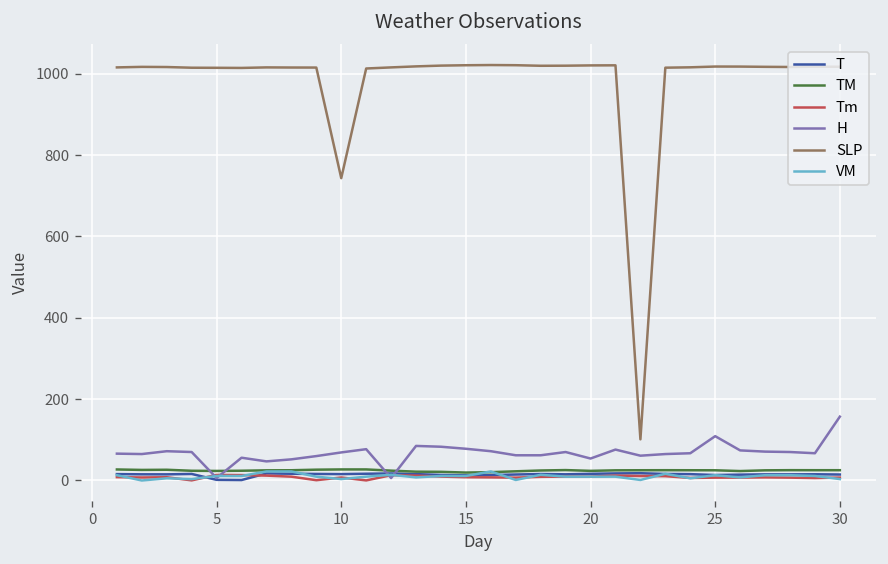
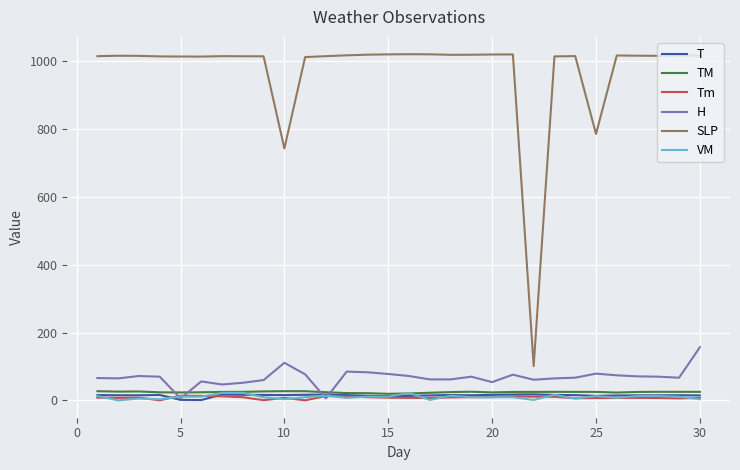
H, 10: 70 -> 110
H, 25: 110 -> 80
SLP, 25: 1020 -> 790
